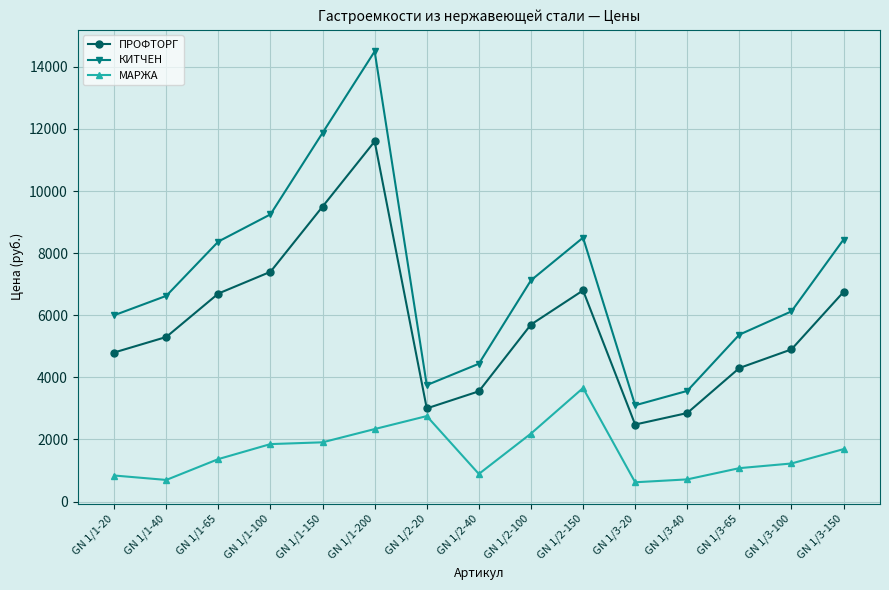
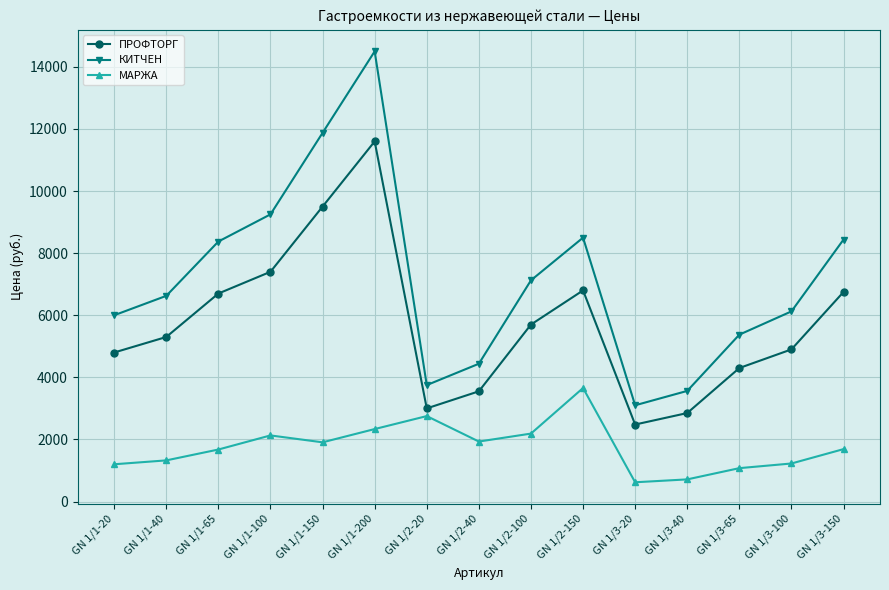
МАРЖА, GN 1/1-20: 800 -> 1200
МАРЖА, GN 1/1-40: 700 -> 1300
МАРЖА, GN 1/1-65: 1400 -> 1700
МАРЖА, GN 1/1-100: 1900 -> 2100
МАРЖА, GN 1/2-40: 900 -> 1900
